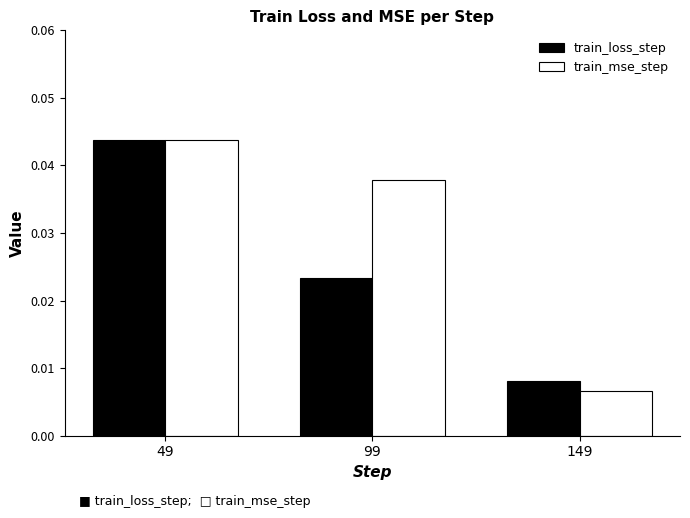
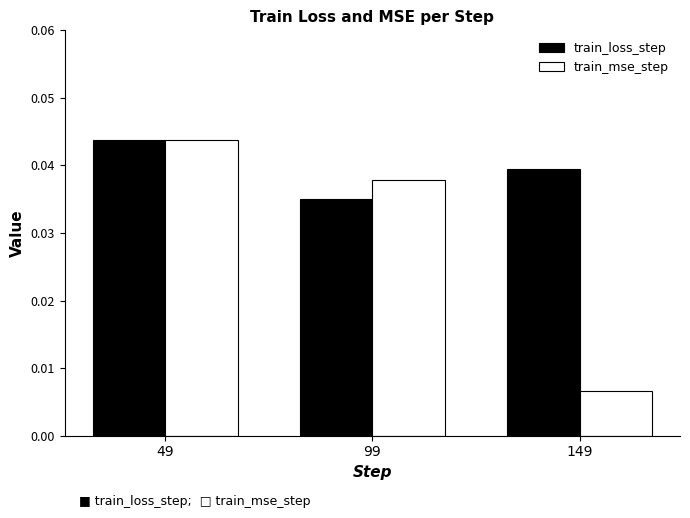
train_loss_step, 99: 0.023 -> 0.035
train_loss_step, 149: 0.008 -> 0.039
